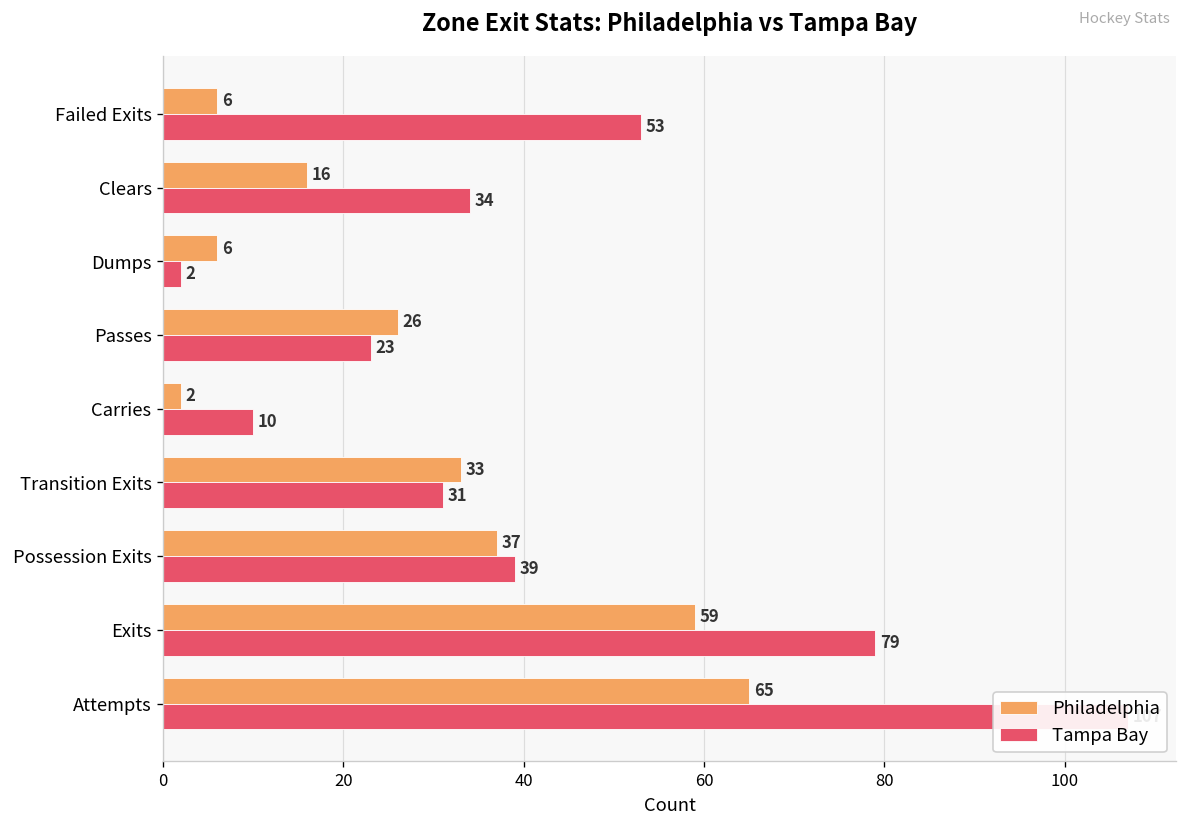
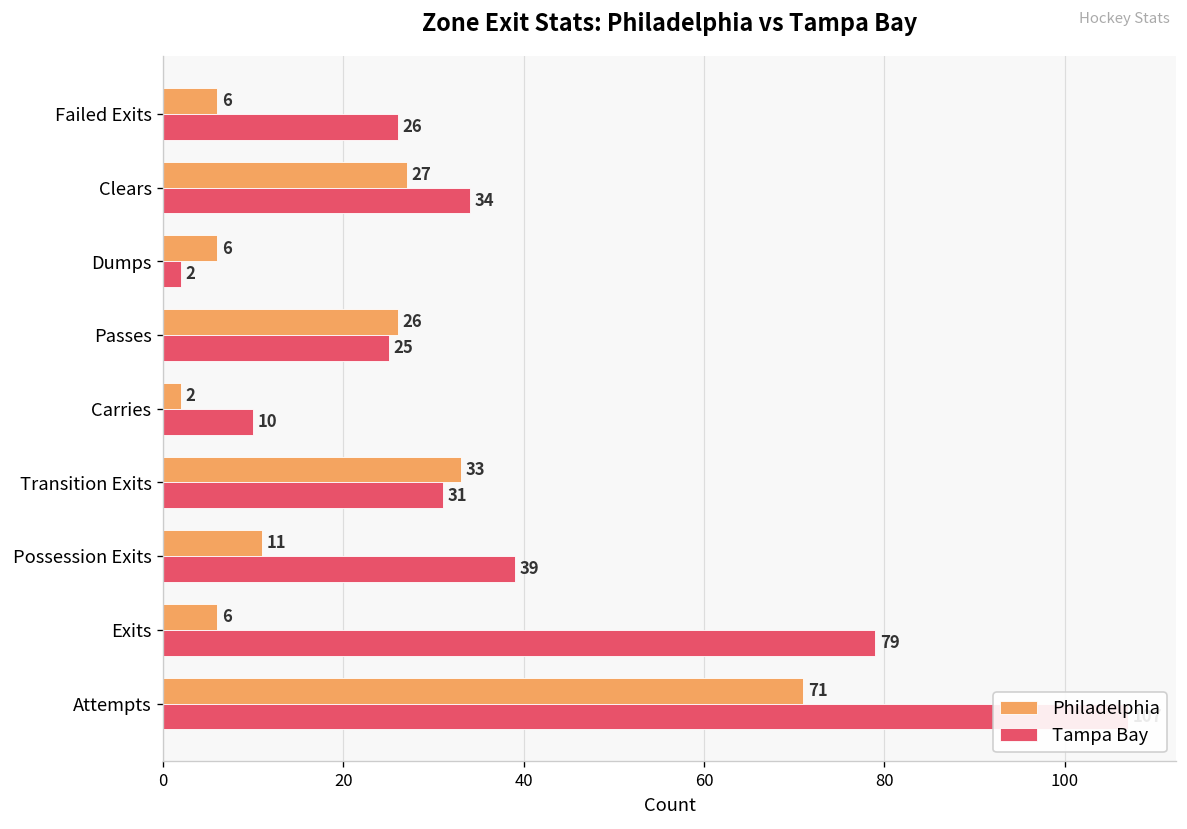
Tampa Bay, Failed Exits: 53 -> 26
Philadelphia, Clears: 16 -> 27
Tampa Bay, Passes: 23 -> 25
Philadelphia, Possession Exits: 37 -> 11
Philadelphia, Exits: 59 -> 6
Philadelphia, Attempts: 65 -> 71
